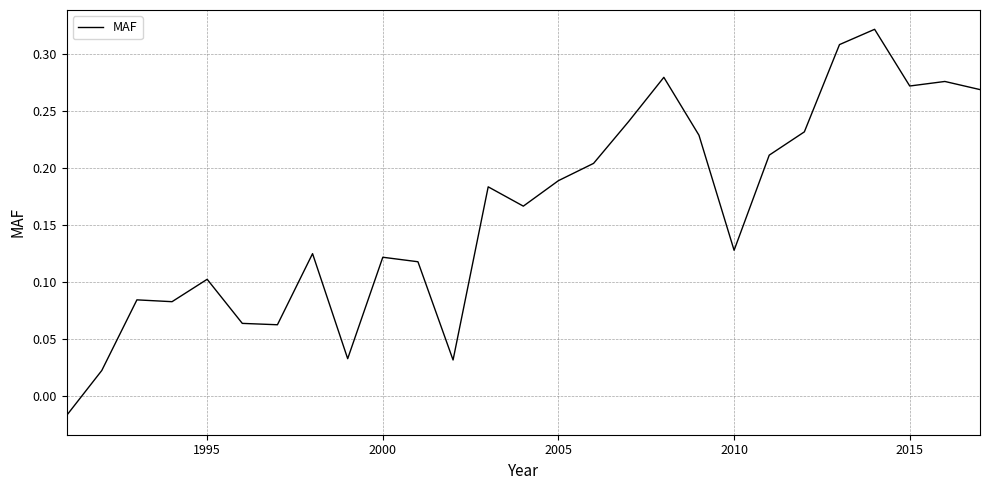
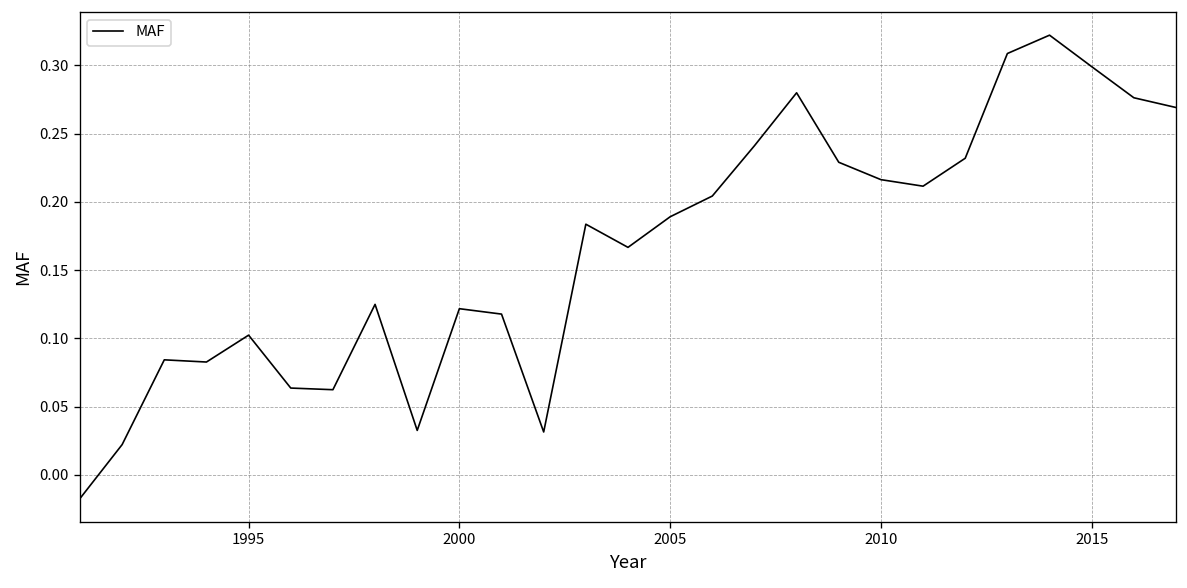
2010: 0.128 -> 0.216
2015: 0.272 -> 0.299
